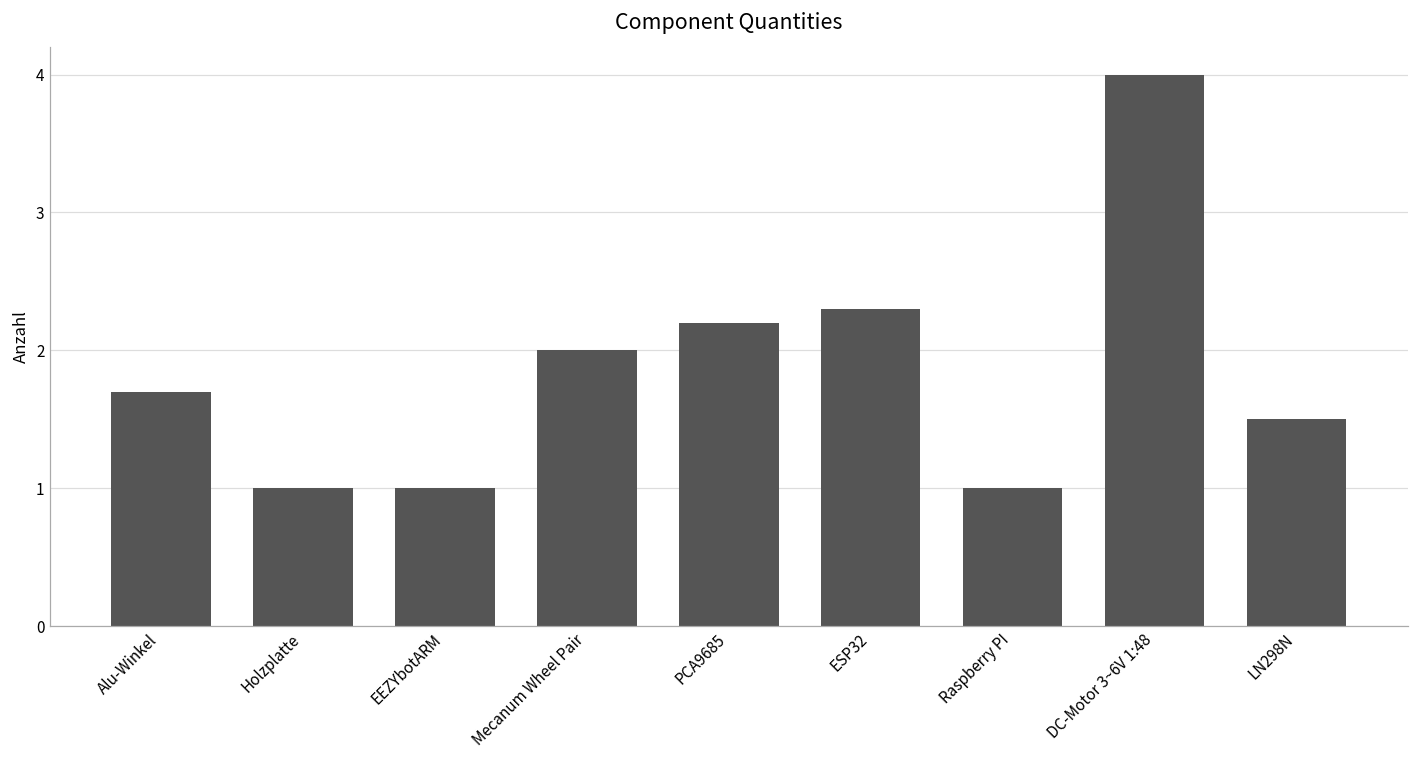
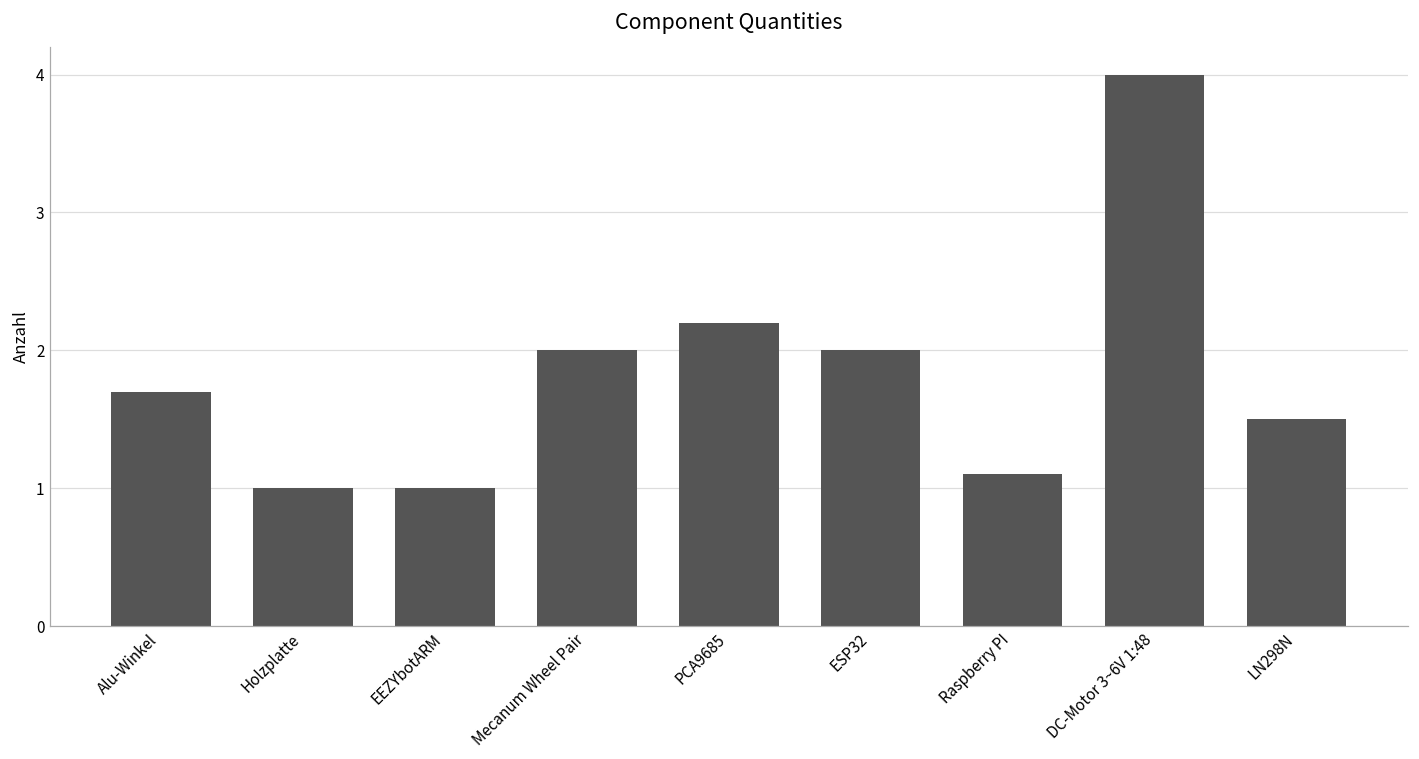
ESP32: 2.3 -> 2.0
Raspberry PI: 1.0 -> 1.1
